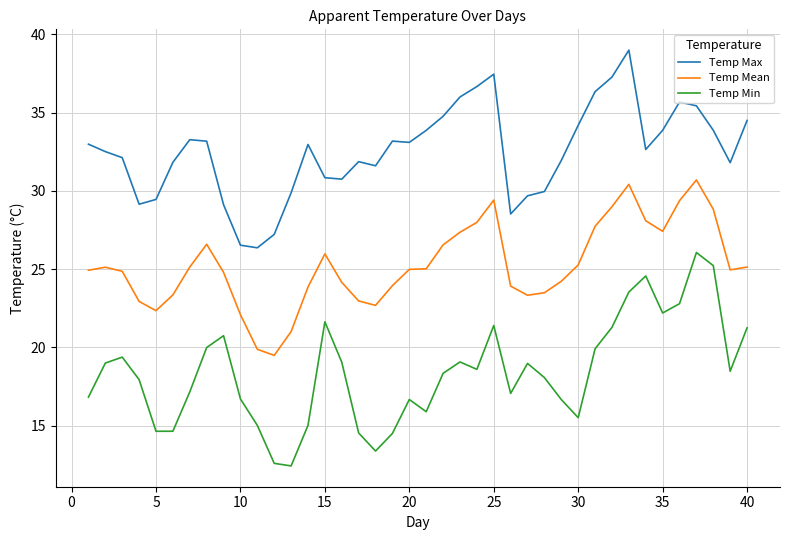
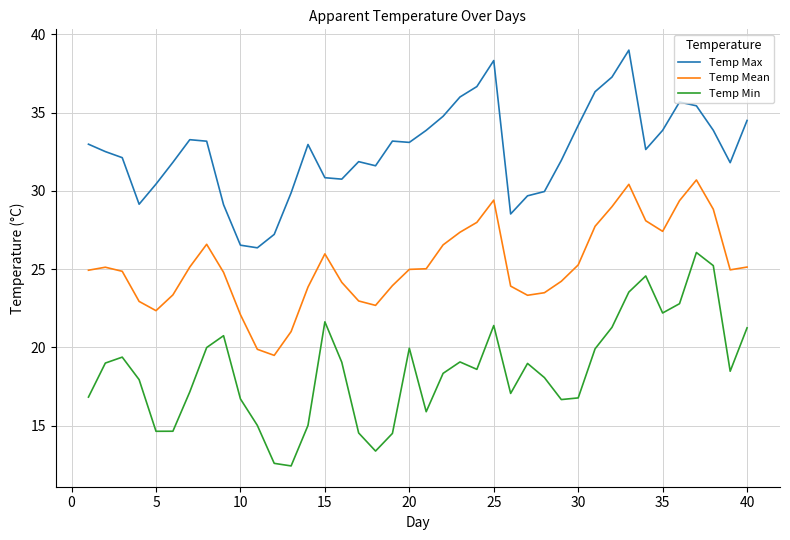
Temp Max, 5: 29.4 -> 30.4
Temp Min, 20: 16.7 -> 19.9
Temp Max, 25: 37.5 -> 38.3
Temp Min, 30: 15.5 -> 16.8
